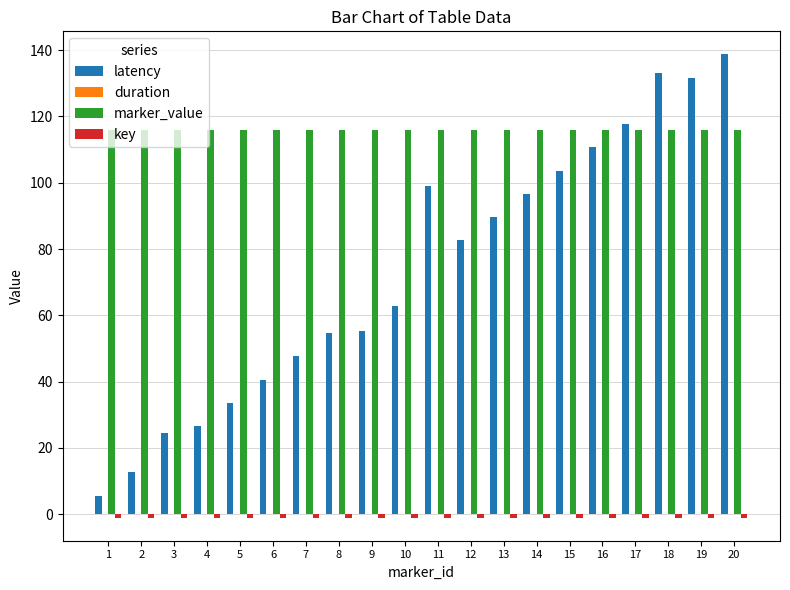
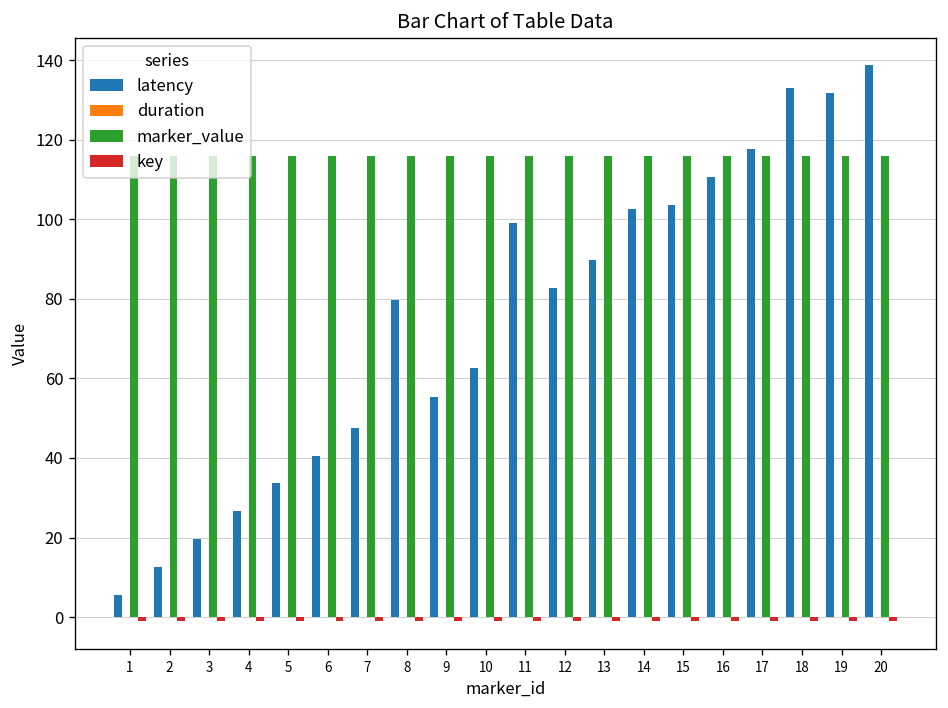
latency, 3: 25 -> 20
latency, 8: 55 -> 80
latency, 14: 97 -> 102
